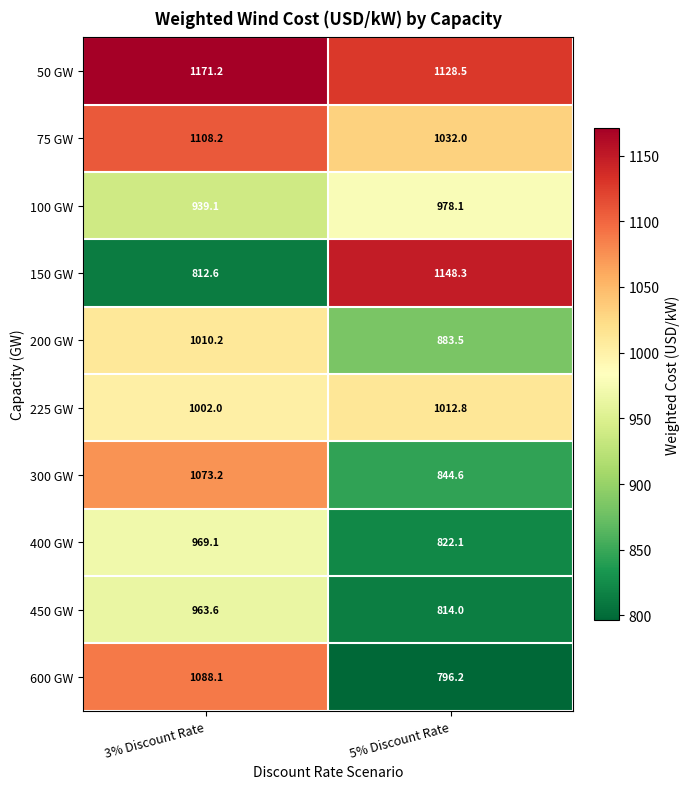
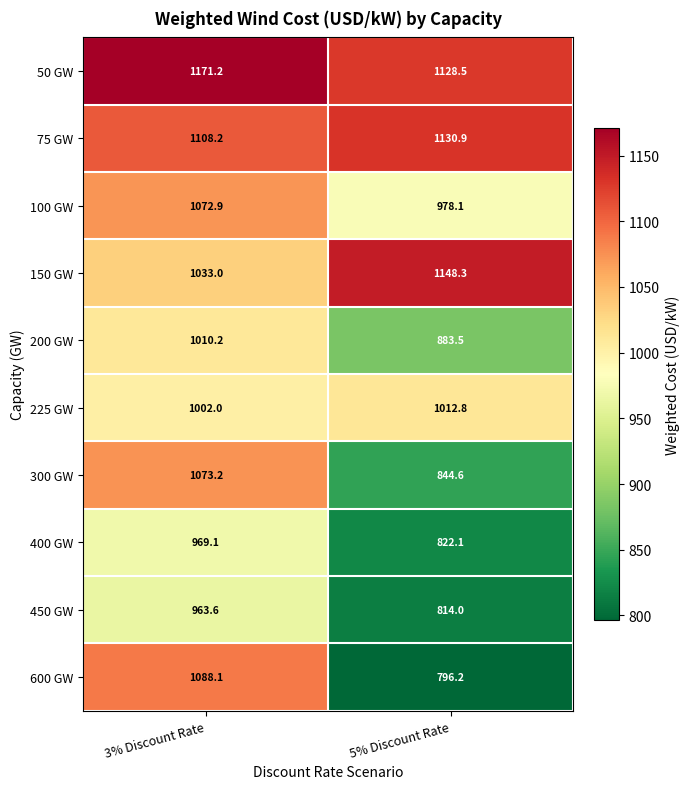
75 GW, 5% Discount Rate: 1032.0 -> 1130.9
100 GW, 3% Discount Rate: 939.1 -> 1072.9
150 GW, 3% Discount Rate: 812.6 -> 1033.0
